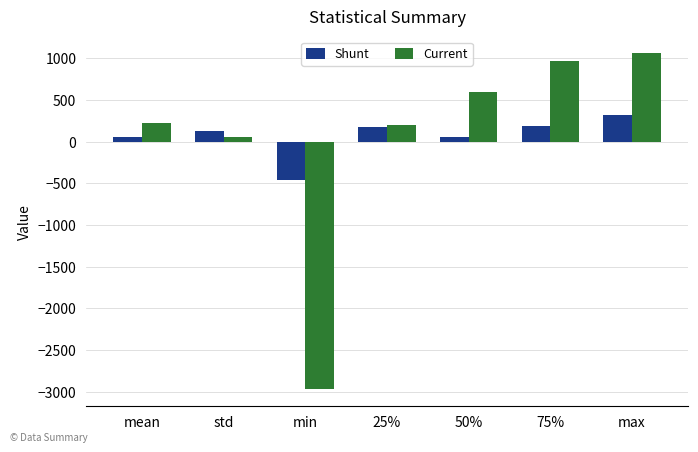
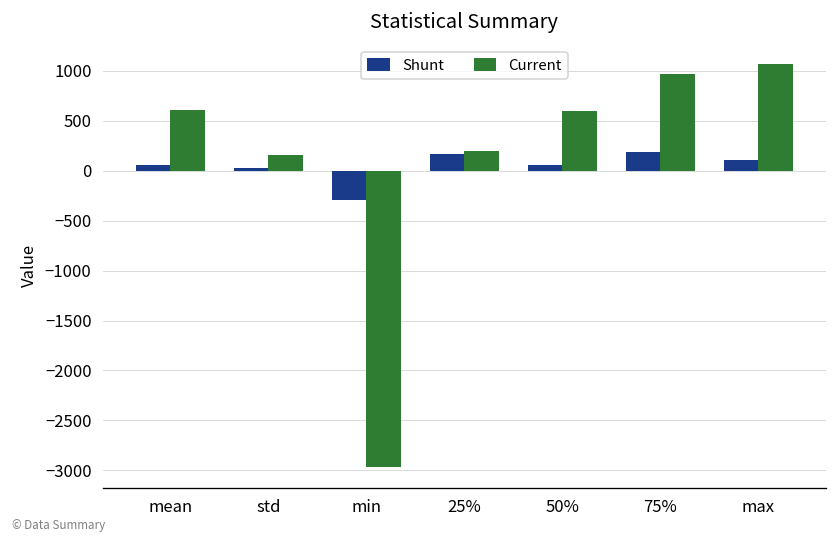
Current, mean: 200 -> 600
Shunt, std: 100 -> 0
Current, std: 100 -> 200
Shunt, min: -500 -> -300
Shunt, max: 300 -> 100
